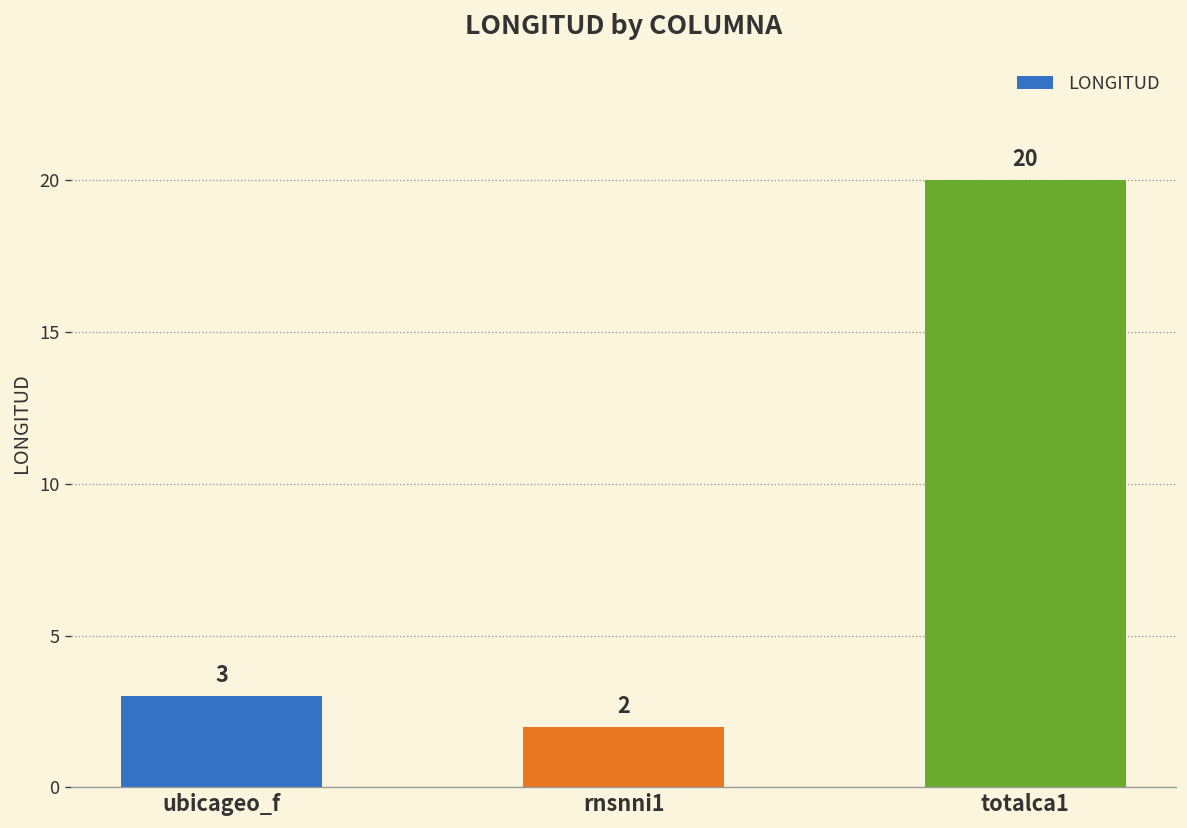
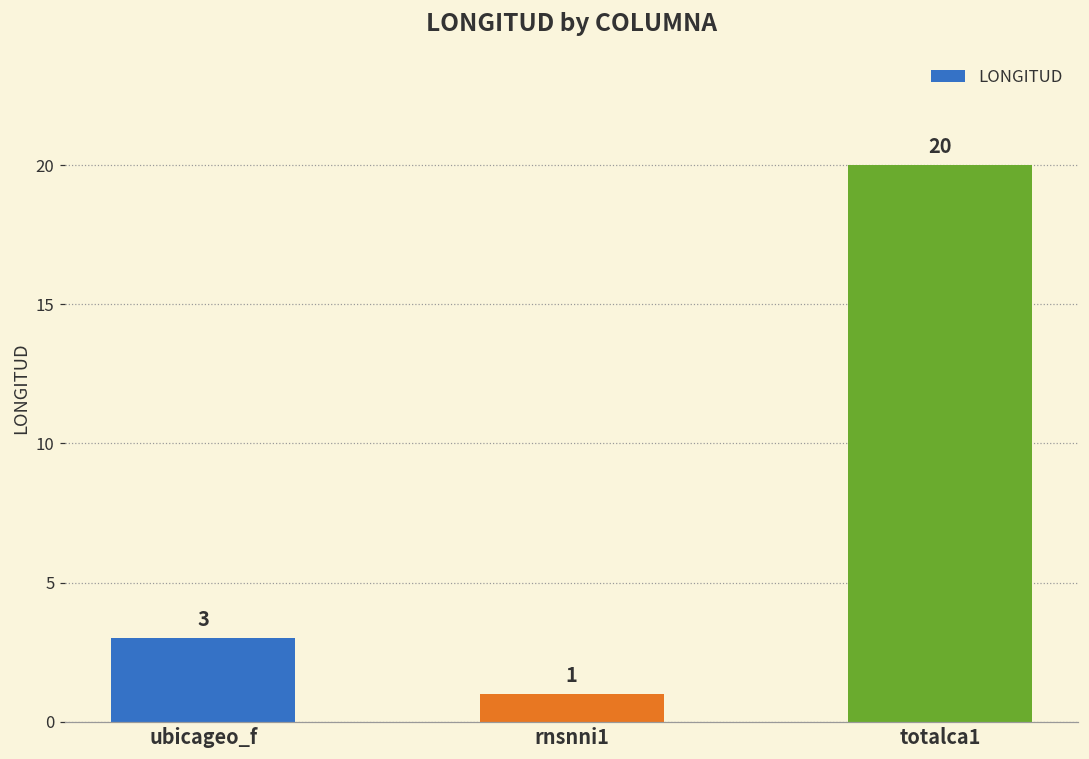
rnsnni1: 2 -> 1
